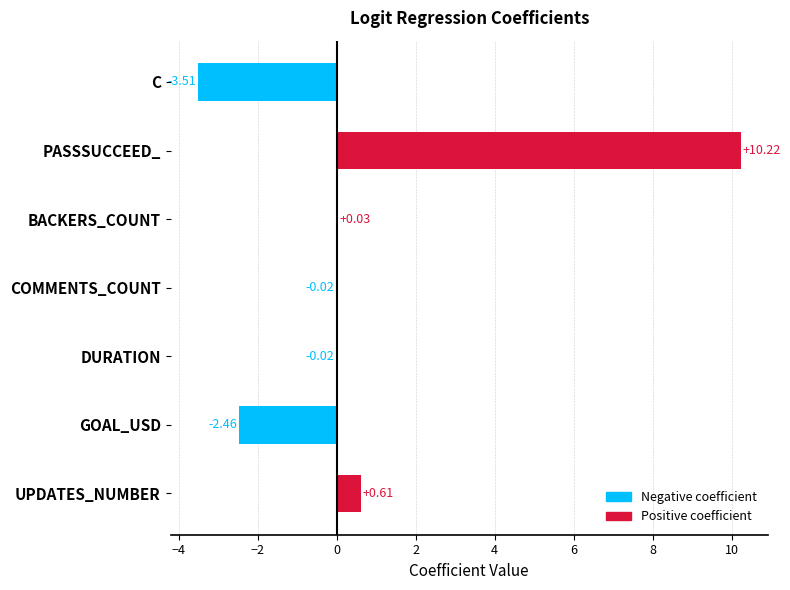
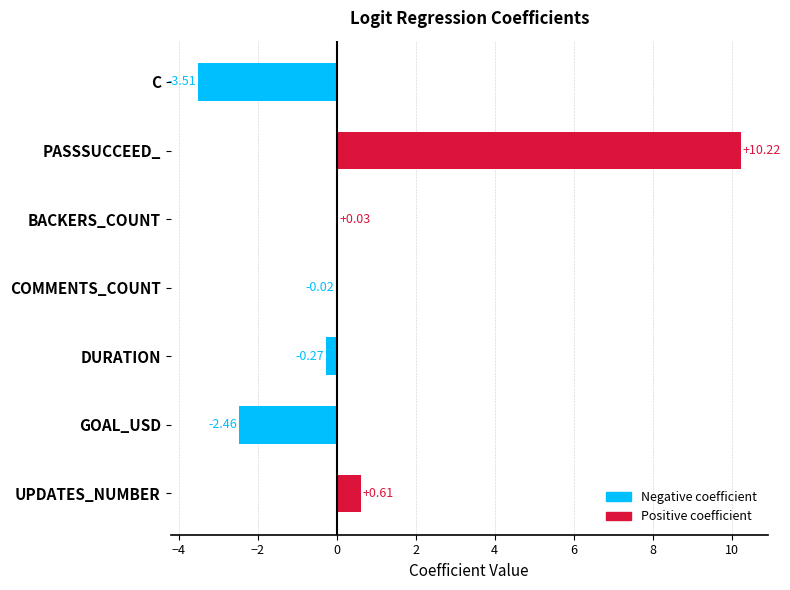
DURATION: -0.02 -> -0.27
